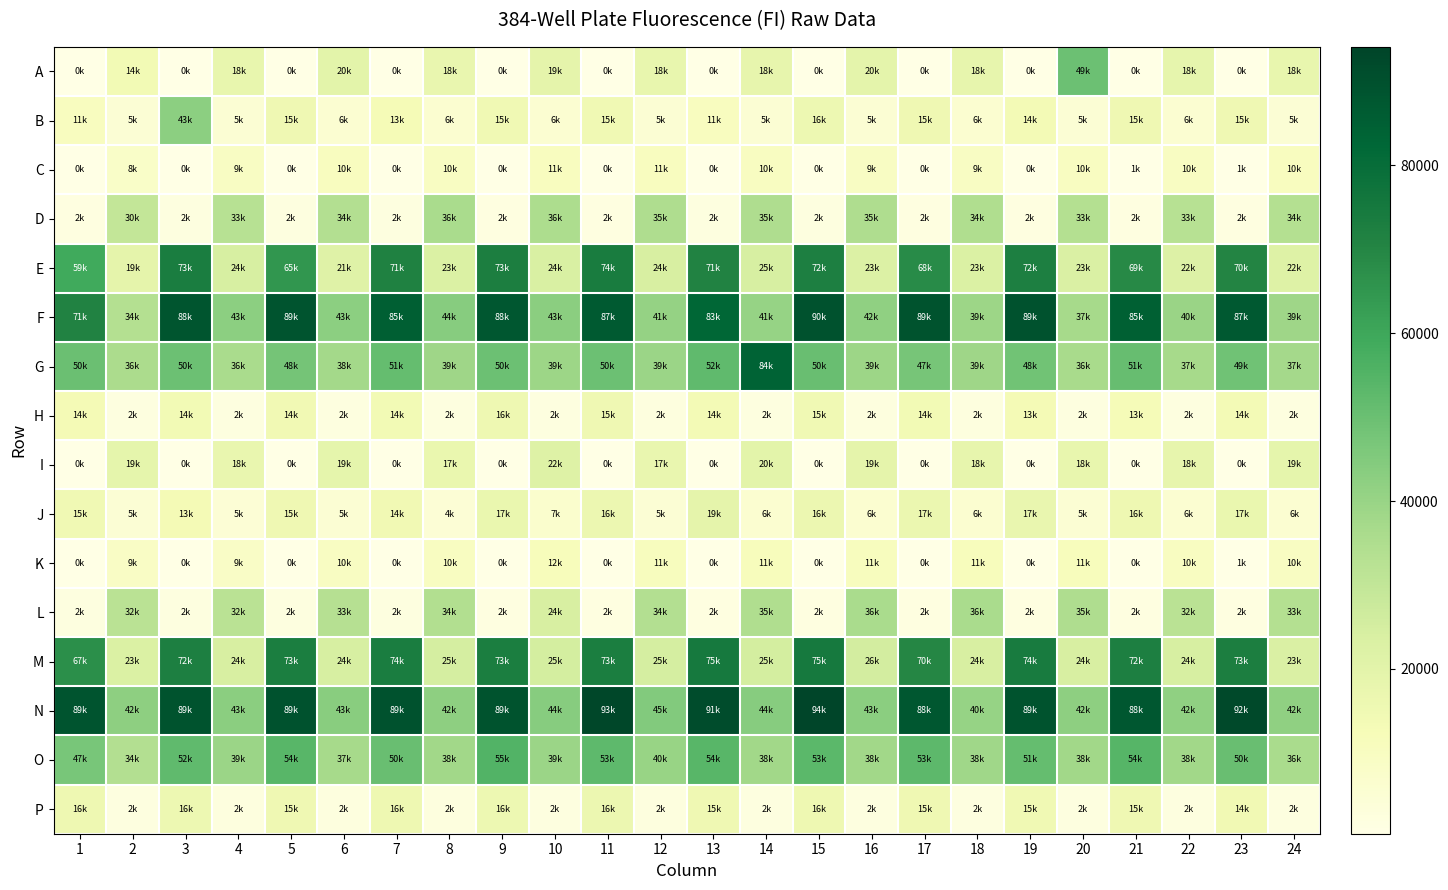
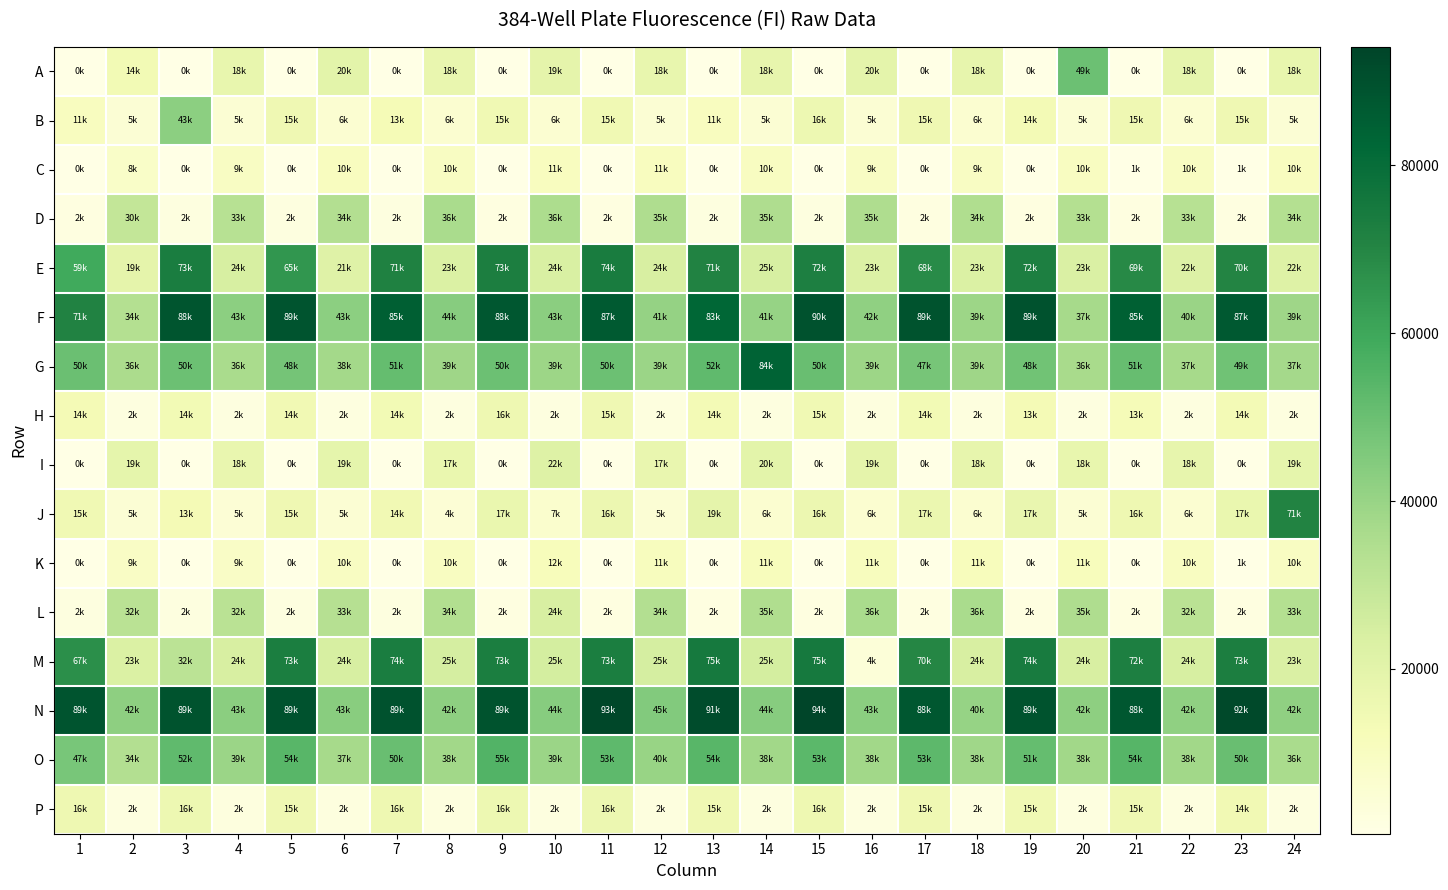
J, 24: 6k -> 71k
M, 3: 72k -> 32k
M, 16: 26k -> 4k
